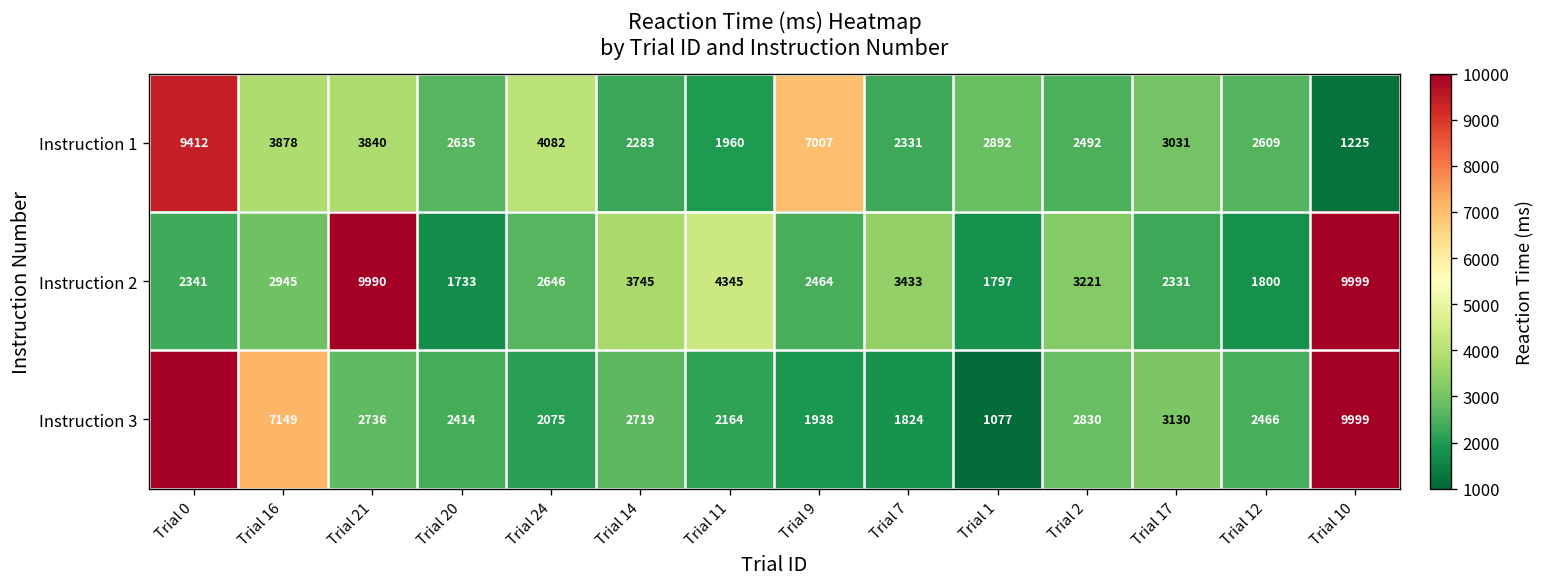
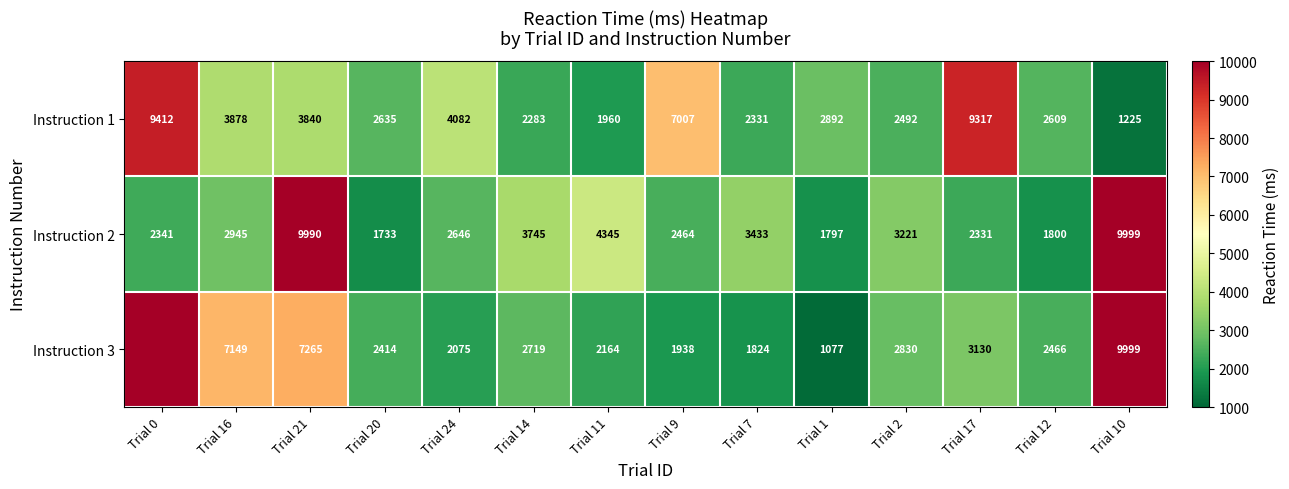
Instruction 1, Trial 17: 3031 -> 9317
Instruction 3, Trial 21: 2736 -> 7265
